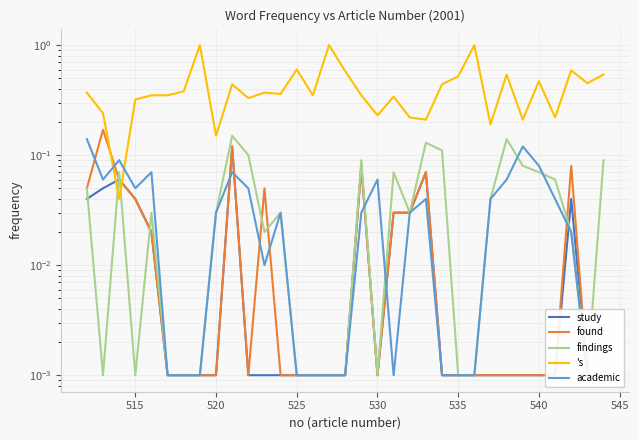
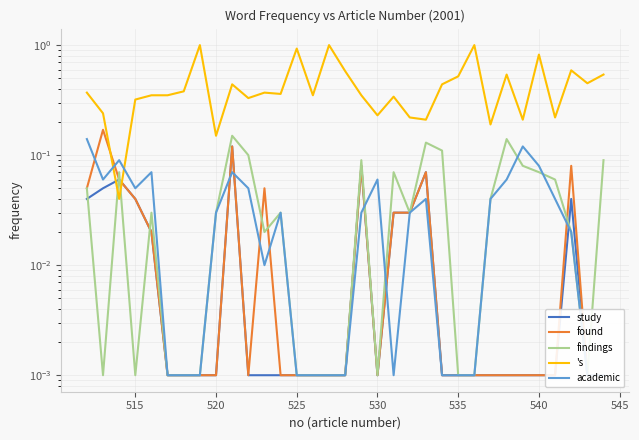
's, 525: 0.6 -> 0.9
's, 540: 0.47 -> 0.8
